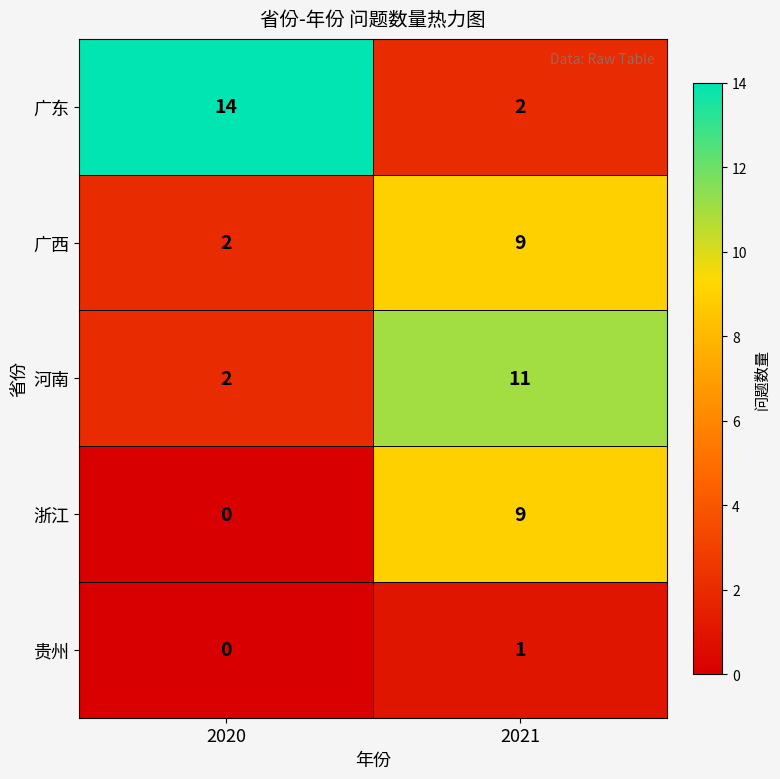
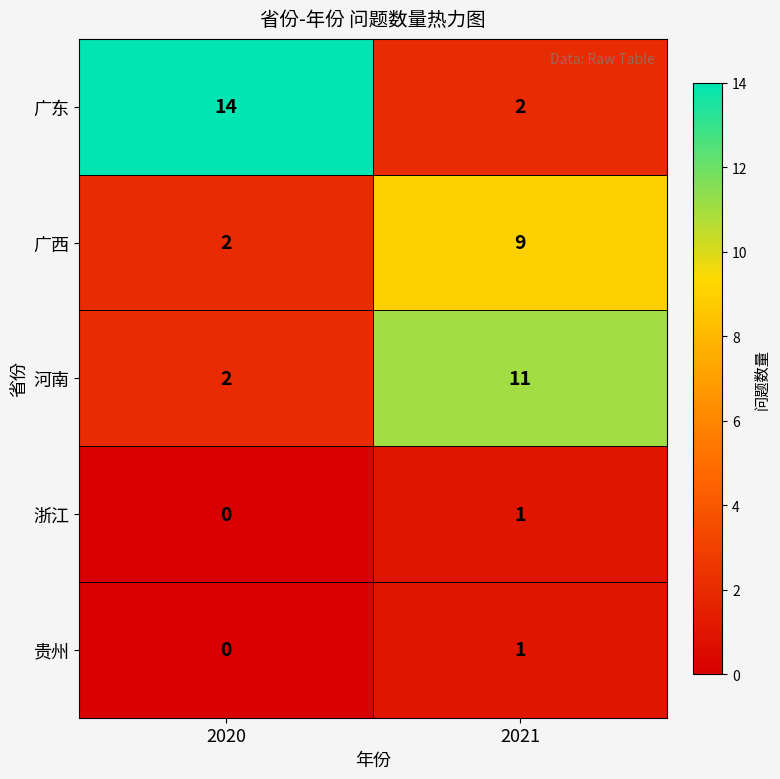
浙江, 2021: 9 -> 1
